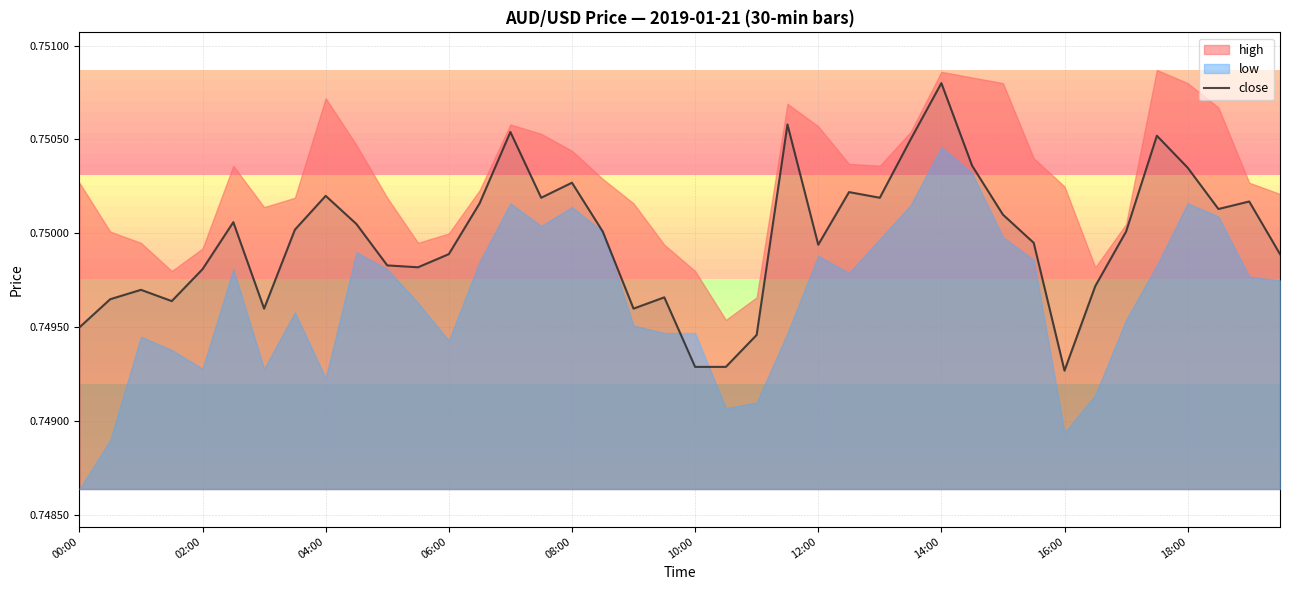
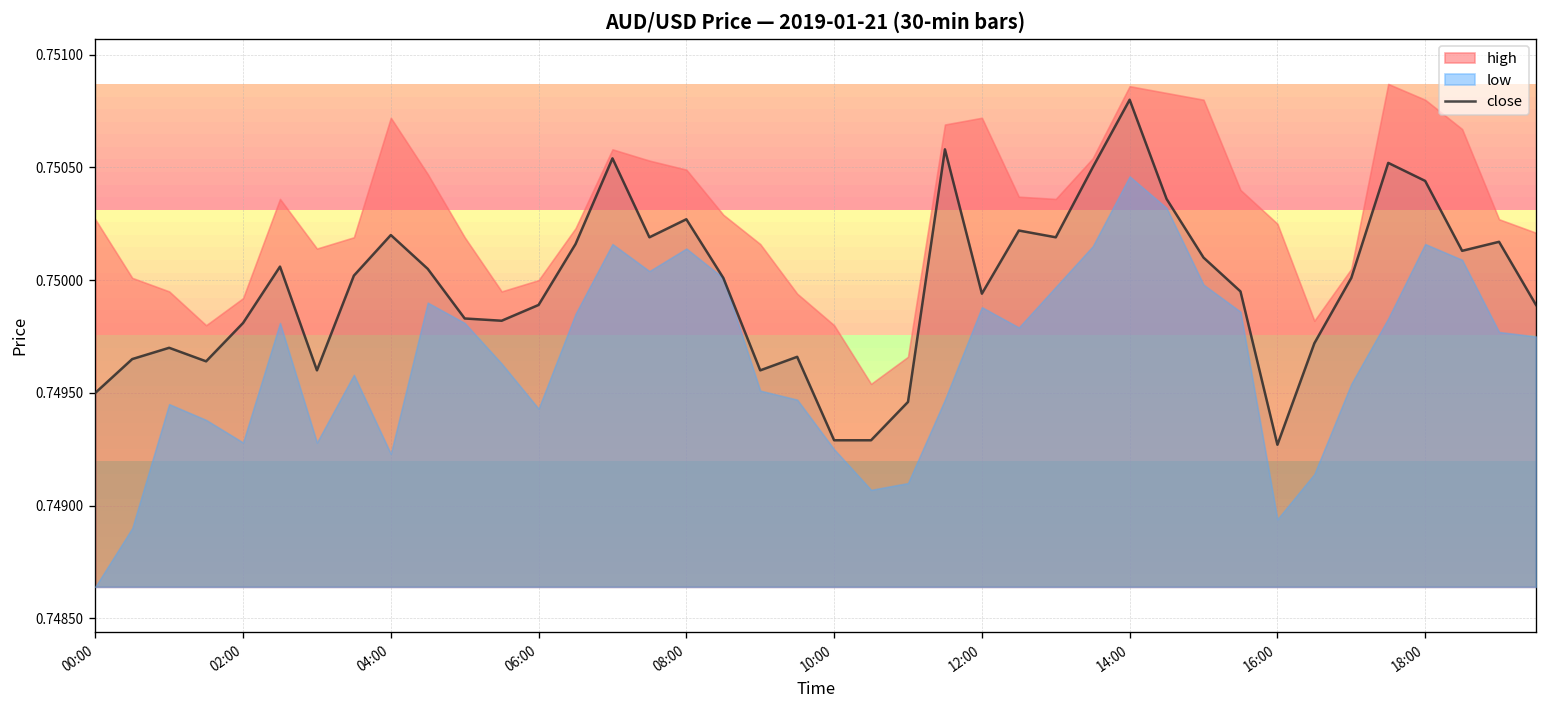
high, 08:00: 0.75044 -> 0.75049
low, 10:00: 0.74947 -> 0.74925
high, 12:00: 0.75057 -> 0.75072
close, 18:00: 0.75035 -> 0.75044
